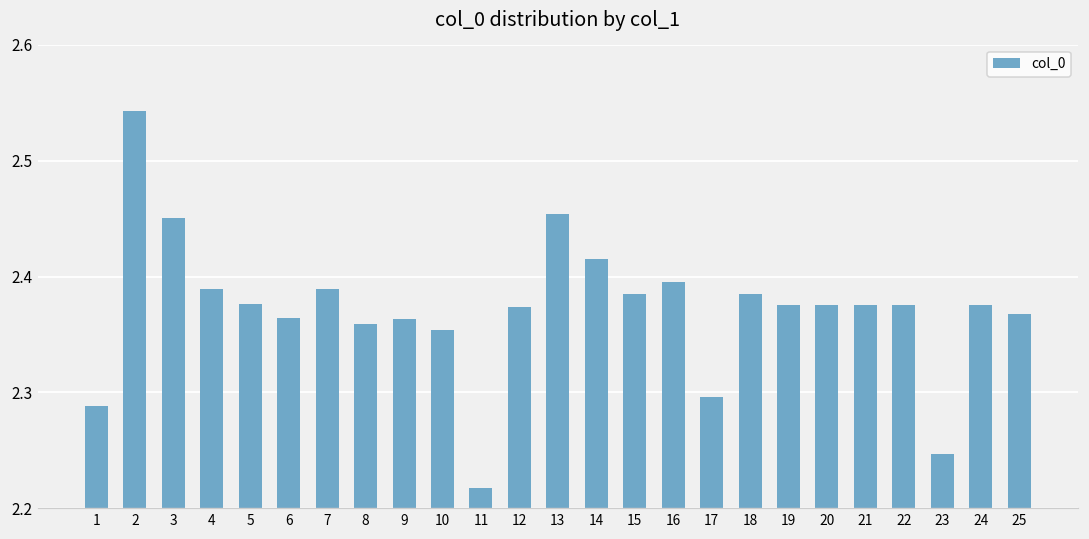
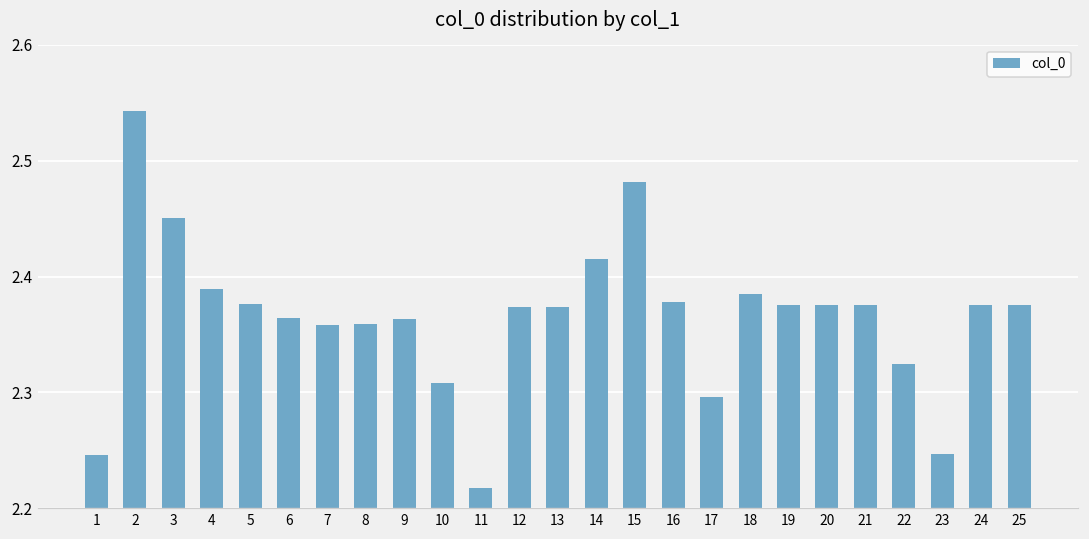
1: 2.288 -> 2.246
7: 2.389 -> 2.358
10: 2.354 -> 2.308
13: 2.454 -> 2.374
15: 2.385 -> 2.481
16: 2.396 -> 2.378
22: 2.376 -> 2.325
25: 2.367 -> 2.376
